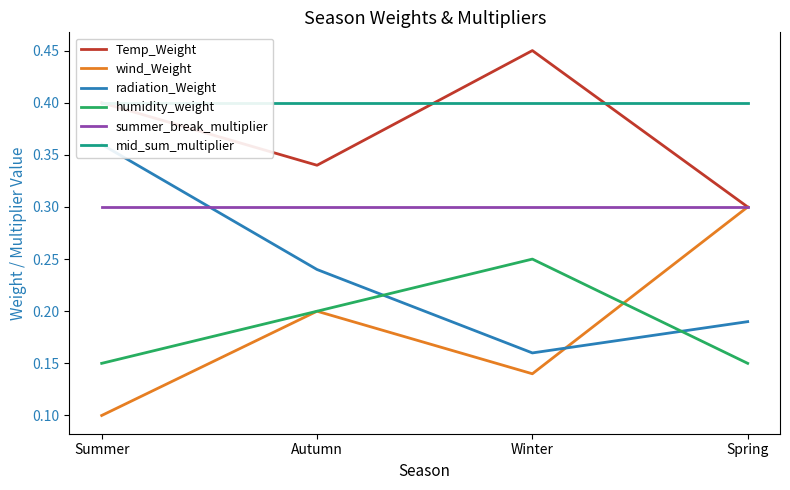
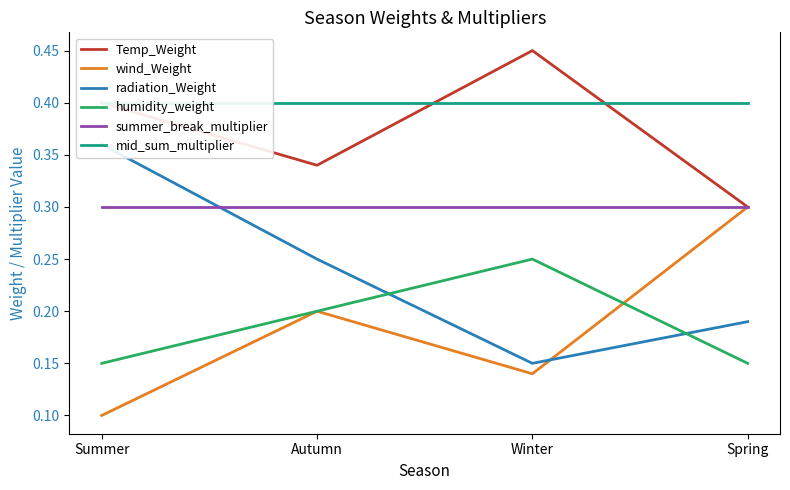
radiation_Weight, Autumn: 0.24 -> 0.25
radiation_Weight, Winter: 0.16 -> 0.15
